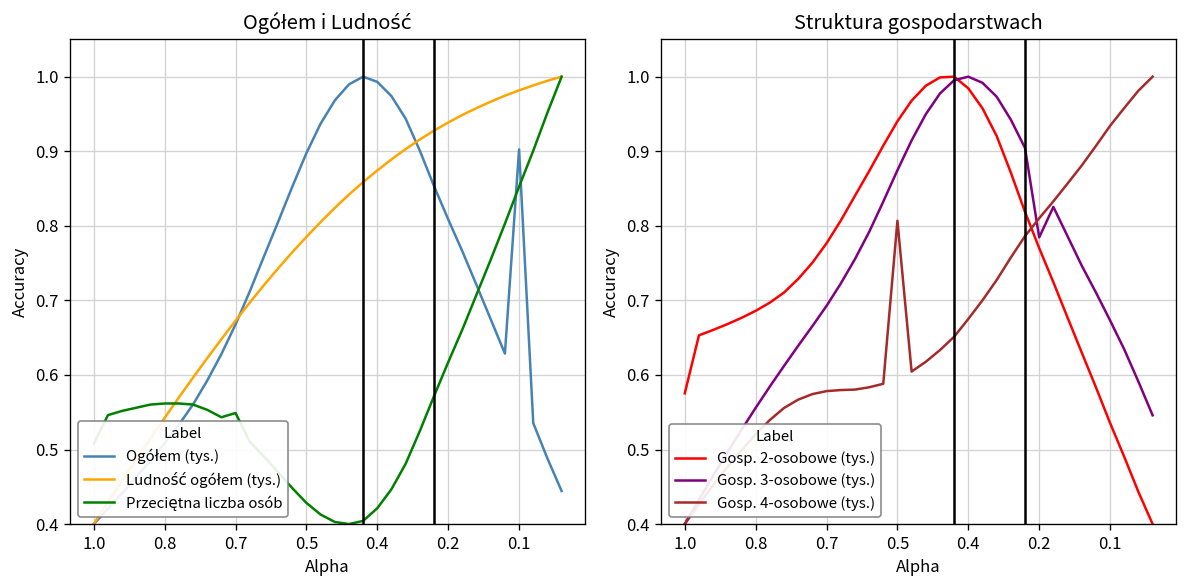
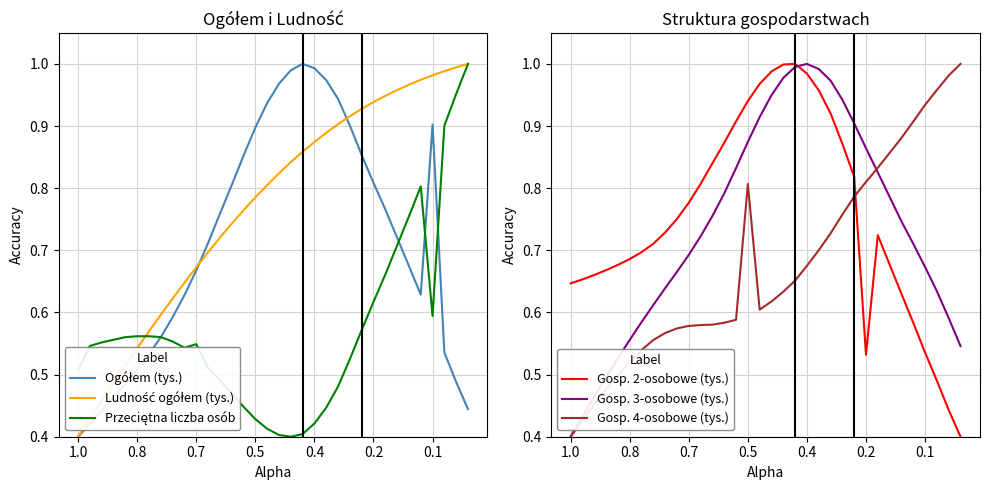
Ogółem i Ludność, Przeciętna liczba osób, 0.1: 0.85 -> 0.59
Struktura gospodarstwach, Gosp. 2-osobowe (tys.), 1.0: 0.58 -> 0.65
Struktura gospodarstwach, Gosp. 2-osobowe (tys.), 0.2: 0.77 -> 0.53
Struktura gospodarstwach, Gosp. 3-osobowe (tys.), 0.2: 0.78 -> 0.86
